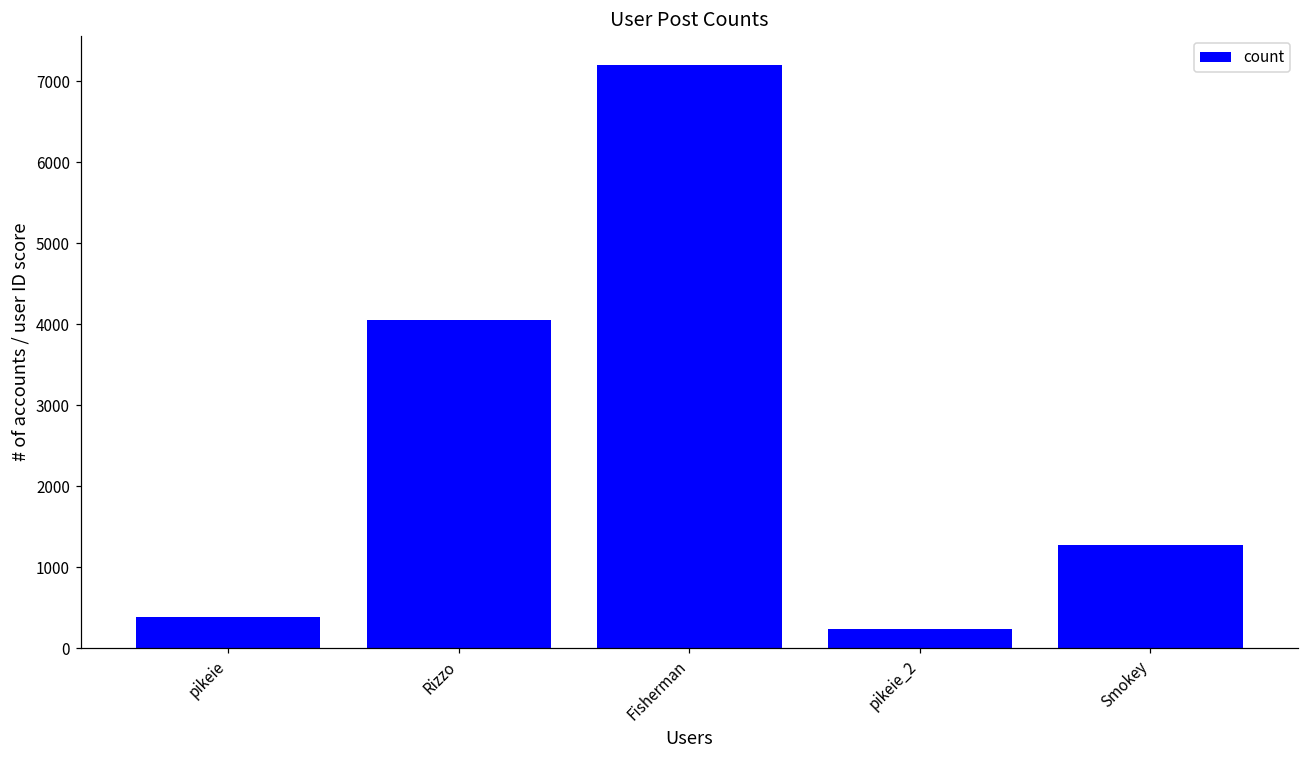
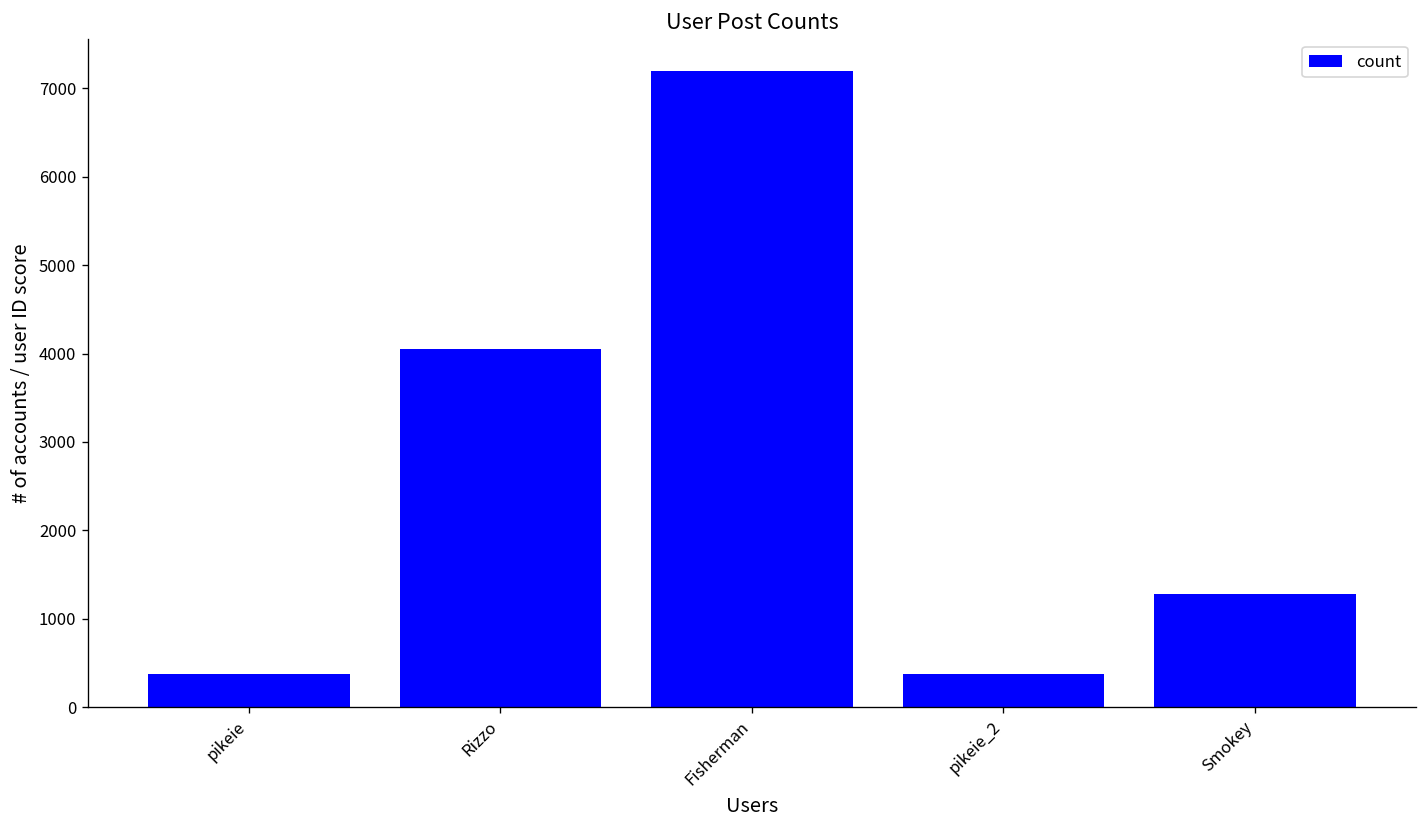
pikeie_2: 200 -> 400
